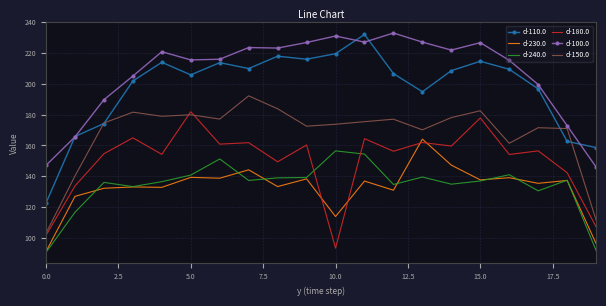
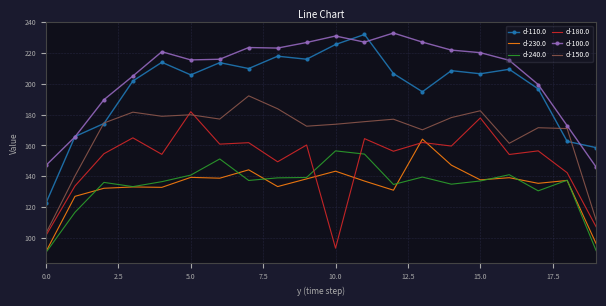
d-110.0, 10.0: 220 -> 226
d-230.0, 10.0: 114 -> 143
d-110.0, 15.0: 215 -> 207
d-100.0, 15.0: 227 -> 220
